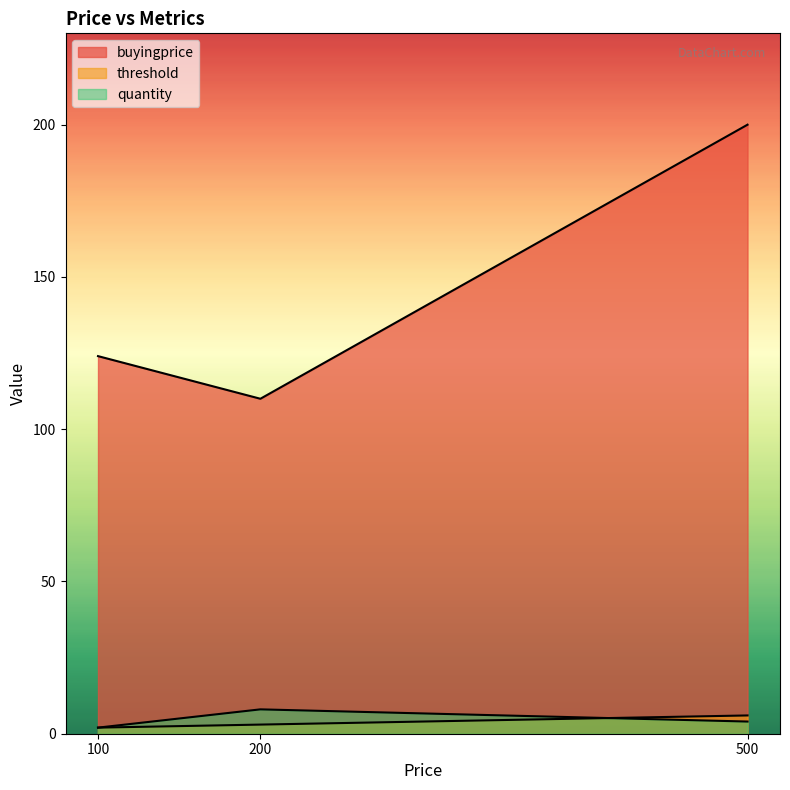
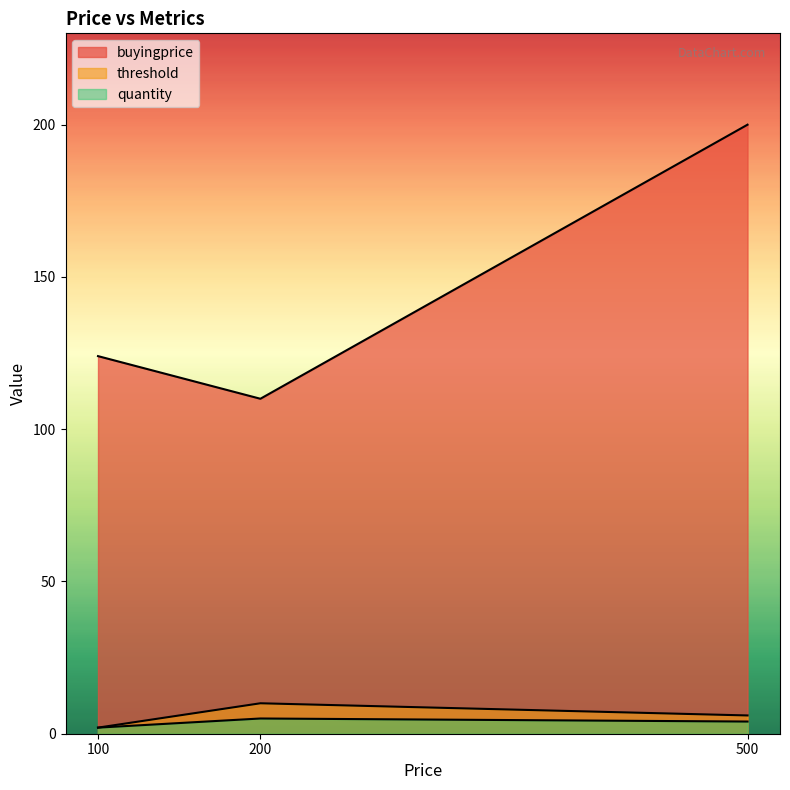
threshold, 200: 3 -> 10
quantity, 200: 8 -> 5
